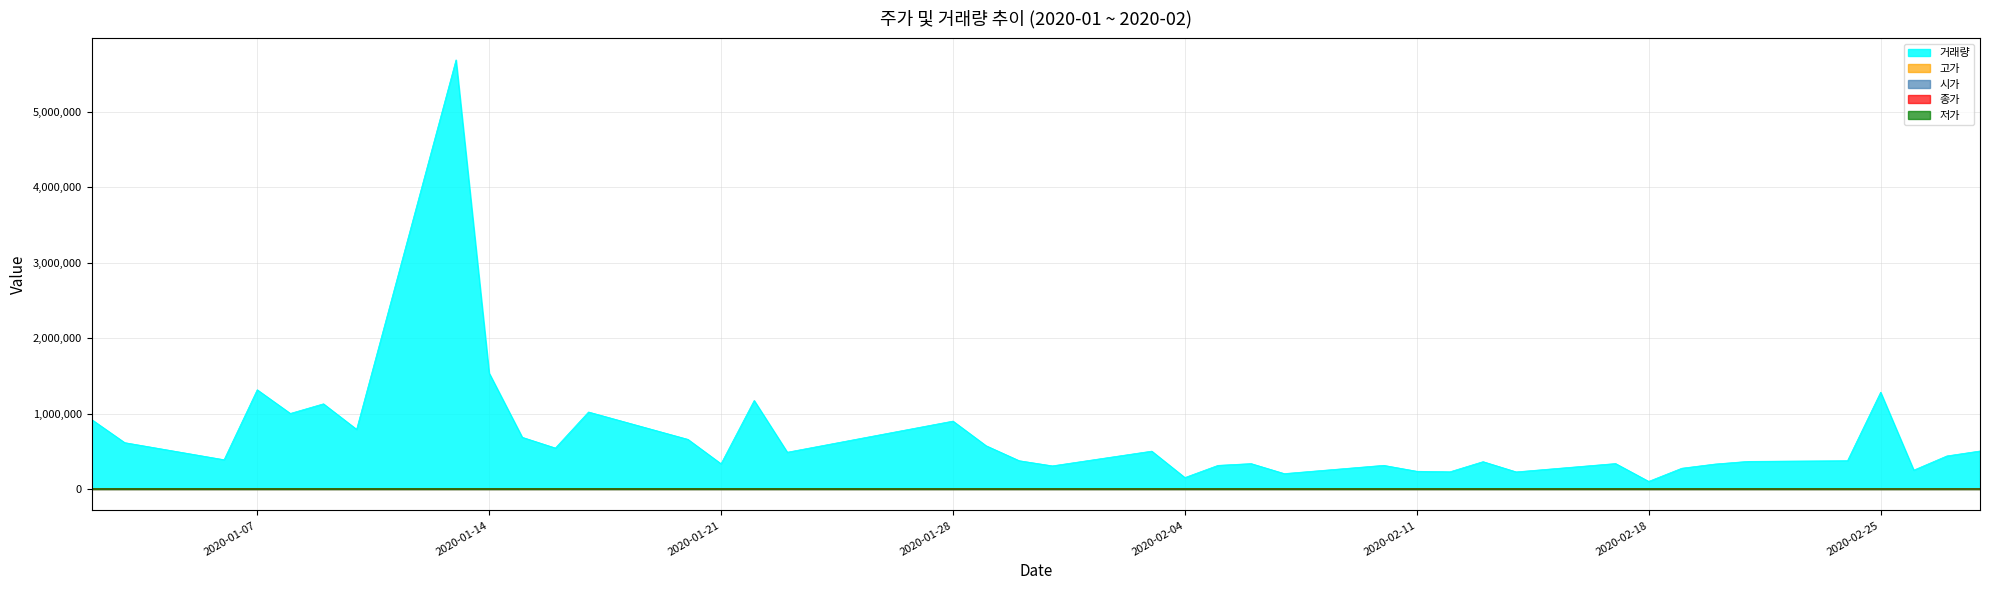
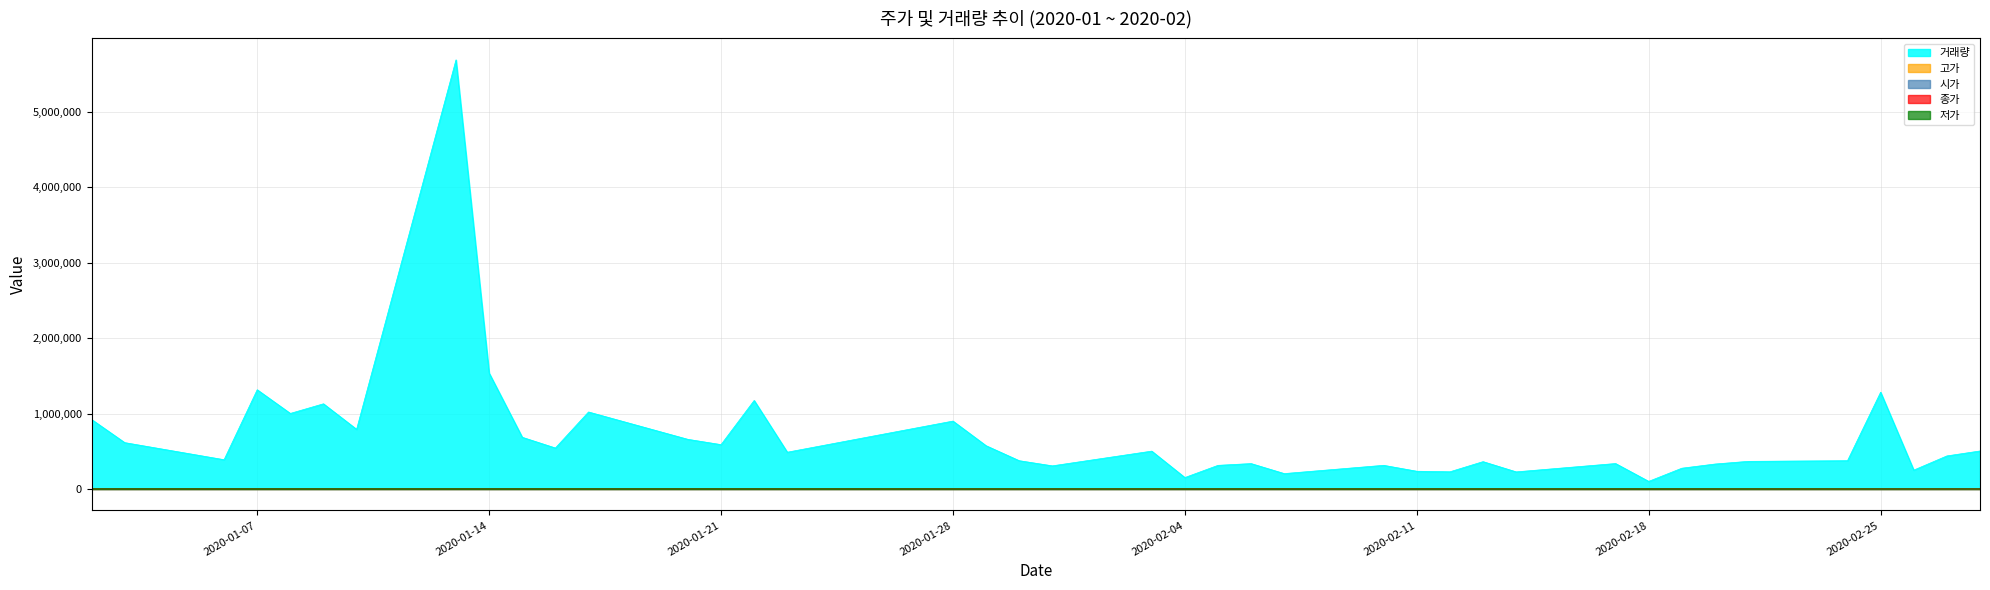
거래량, 2020-01-21: 300,000 -> 600,000
